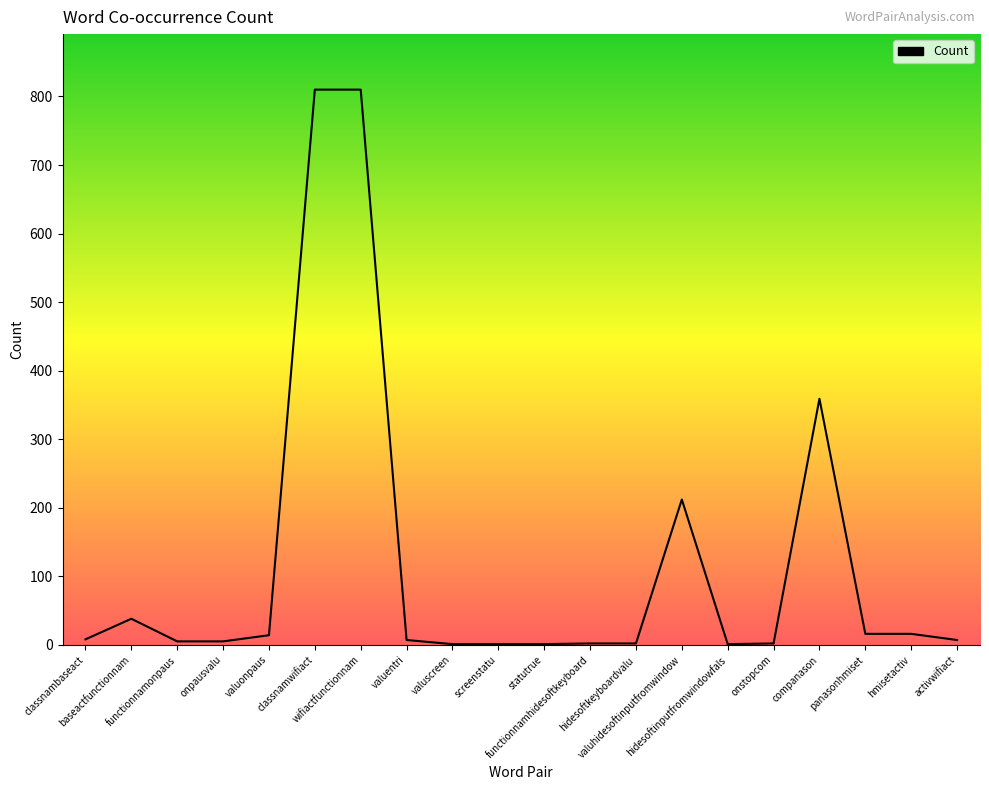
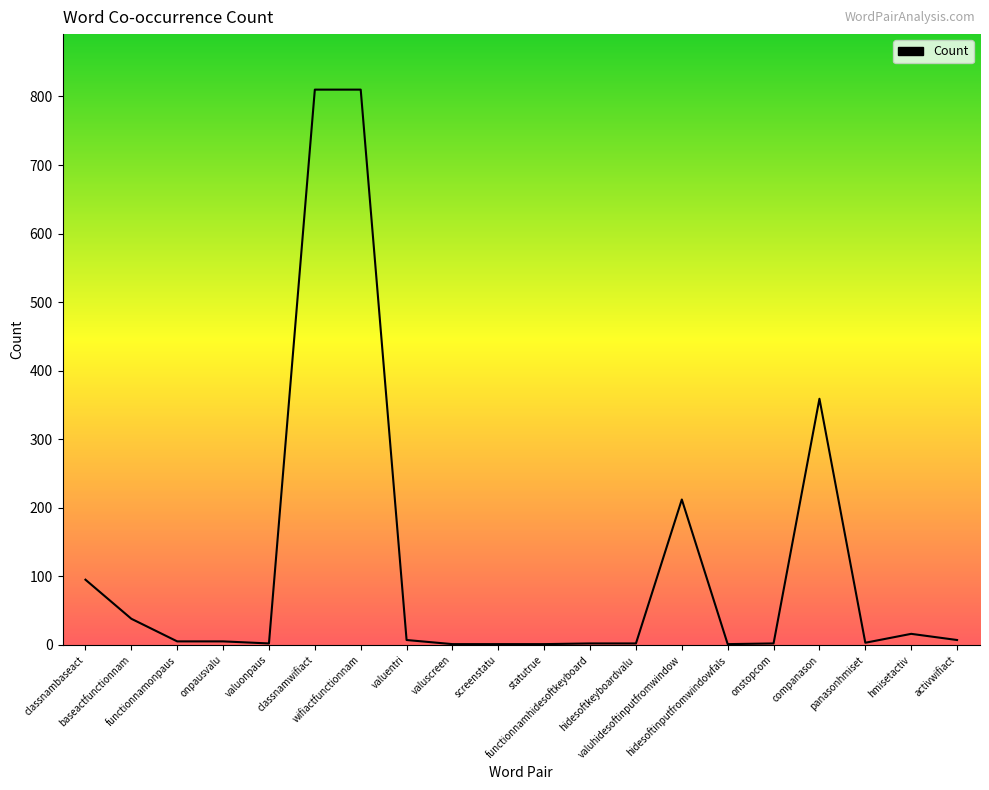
classnambaseact: 10 -> 100
valuonpaus: 10 -> 0
panasonhmiset: 20 -> 0
